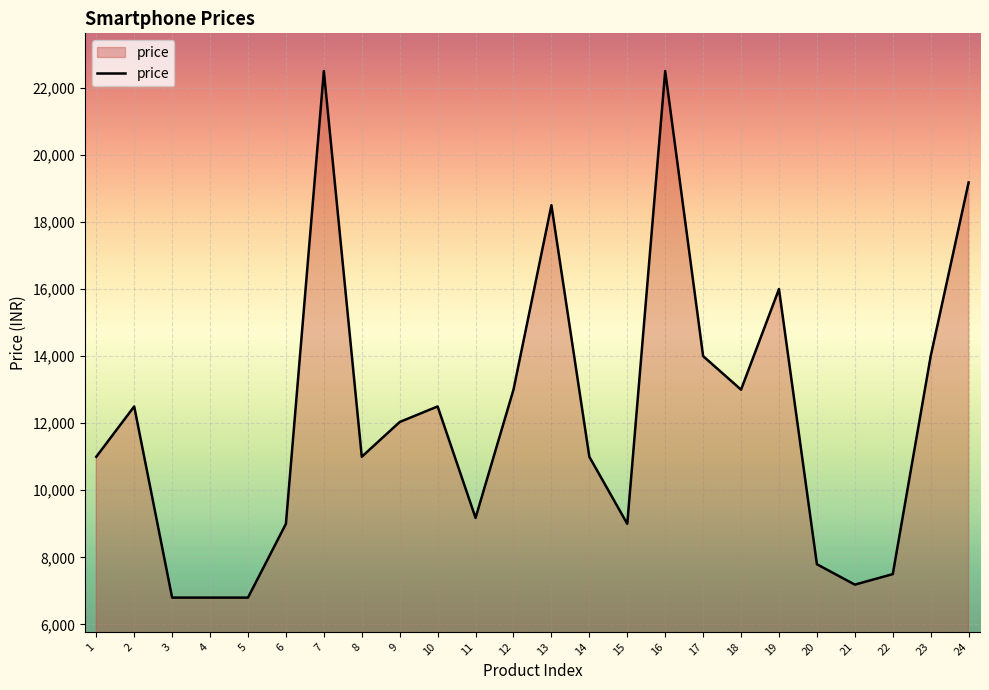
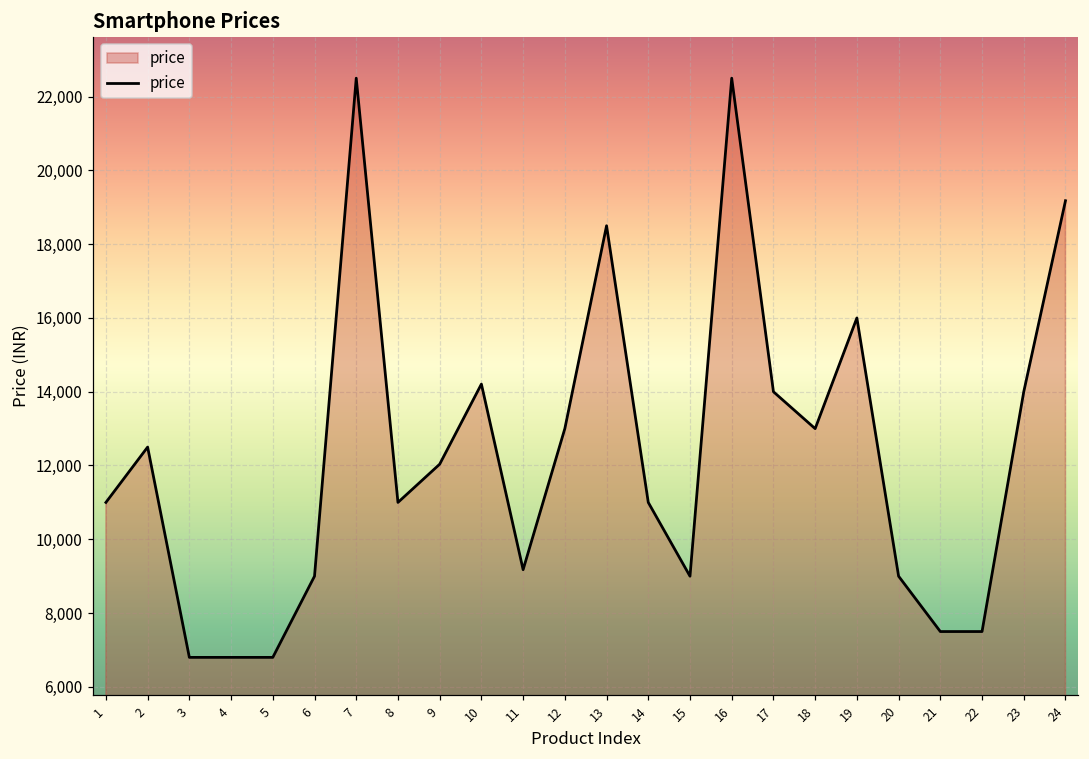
10: 12,500 -> 14,200
20: 7,800 -> 9,000
21: 7,200 -> 7,500
